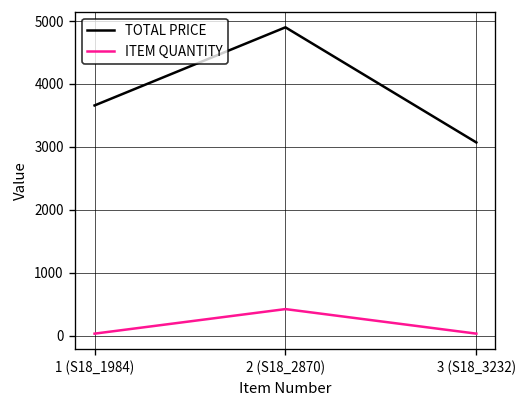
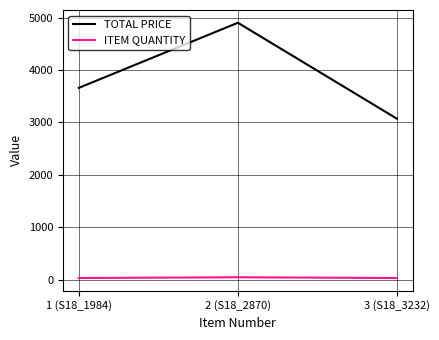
ITEM QUANTITY, 2 (S18_2870): 400 -> 0
